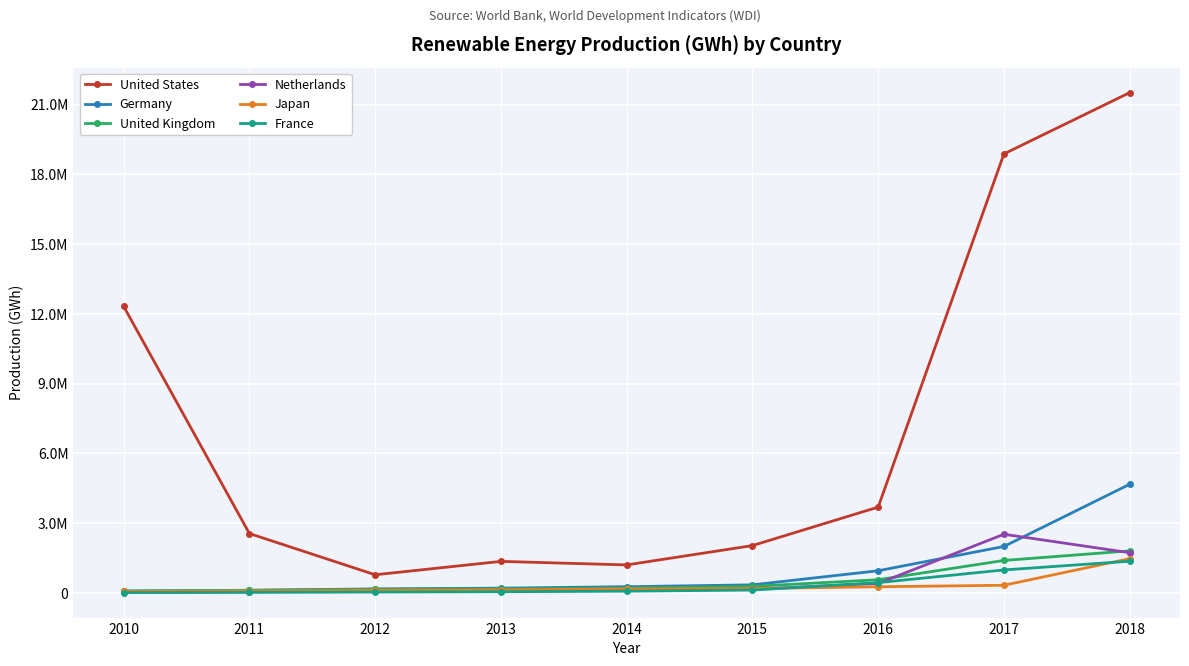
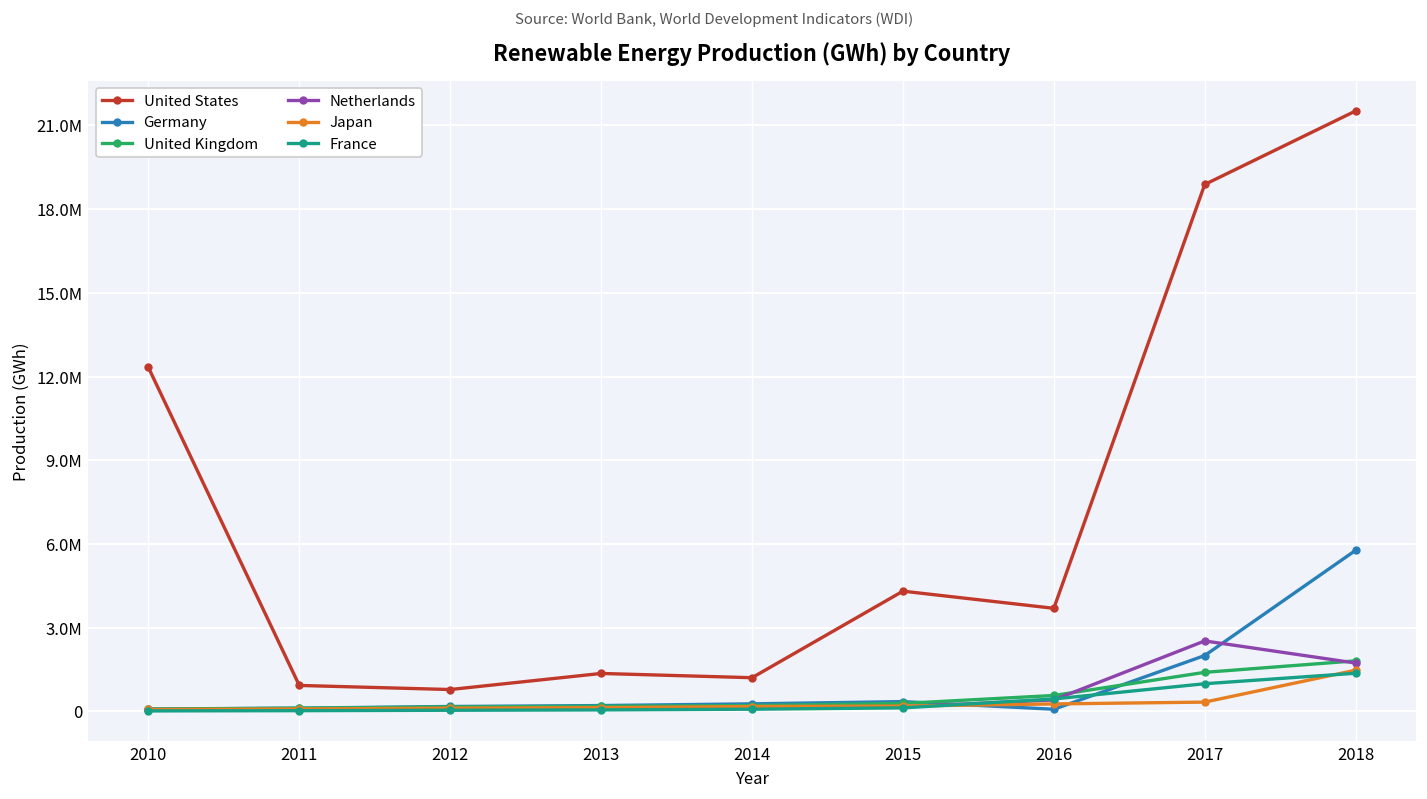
United States, 2011: 2600000 -> 900000
United States, 2015: 2000000 -> 4300000
Germany, 2016: 1000000 -> 100000
Germany, 2018: 4700000 -> 5800000
